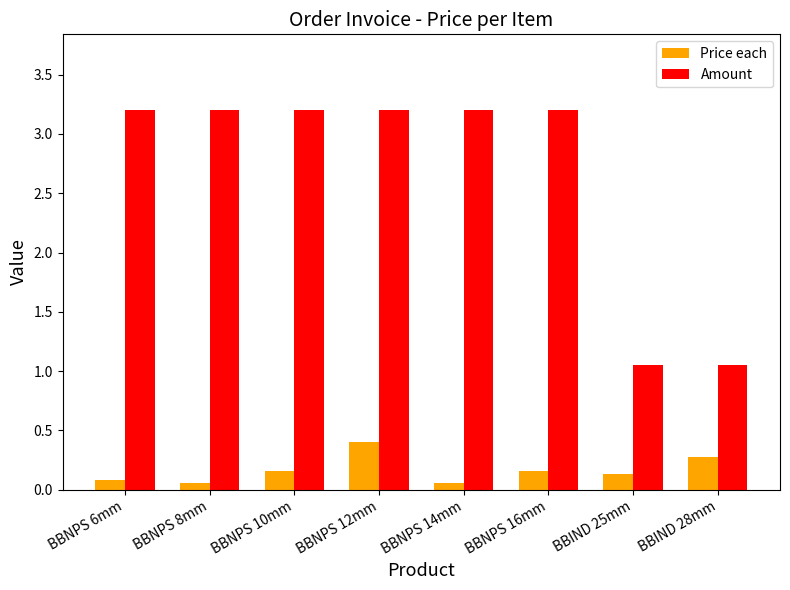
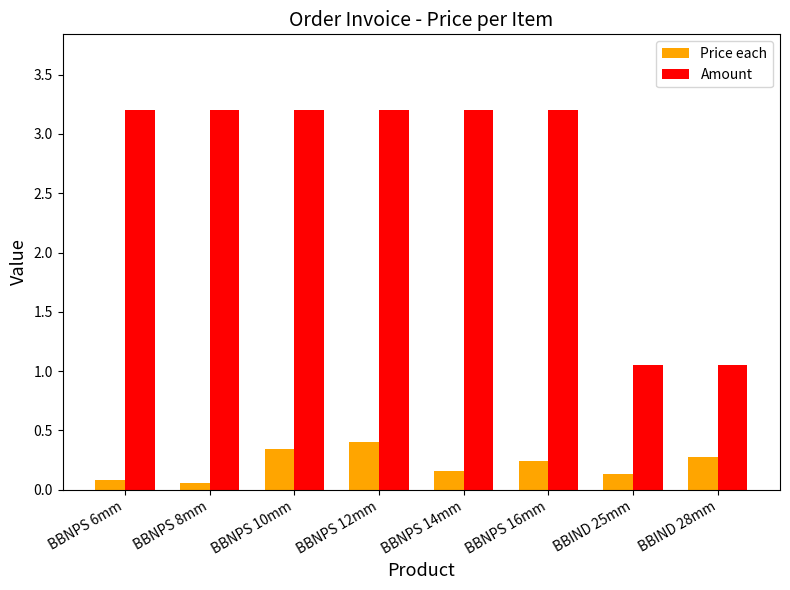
Price each, BBNPS 10mm: 0.16 -> 0.34
Price each, BBNPS 14mm: 0.06 -> 0.16
Price each, BBNPS 16mm: 0.16 -> 0.24
